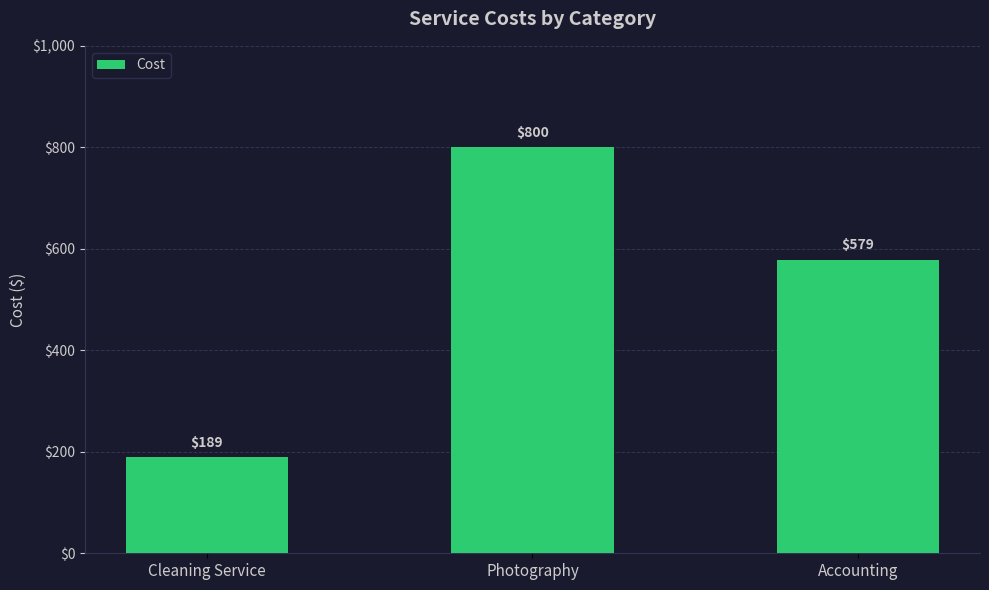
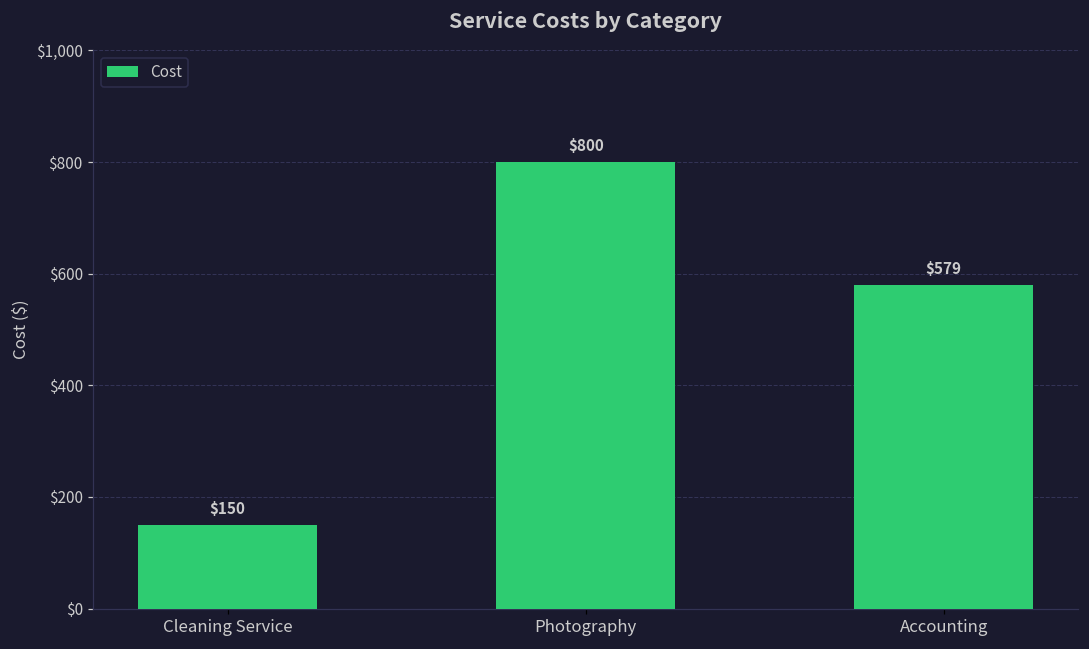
Cleaning Service: $189 -> $150
